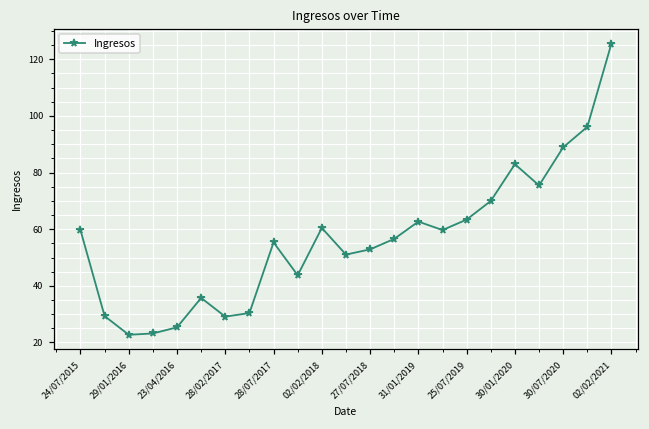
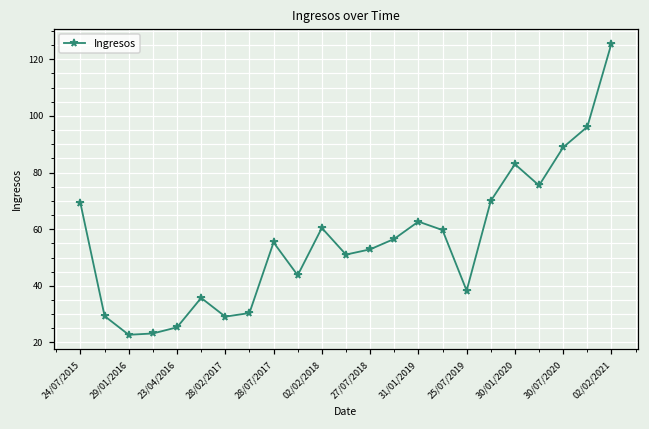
24/07/2015: 60 -> 69
25/07/2019: 63 -> 38
